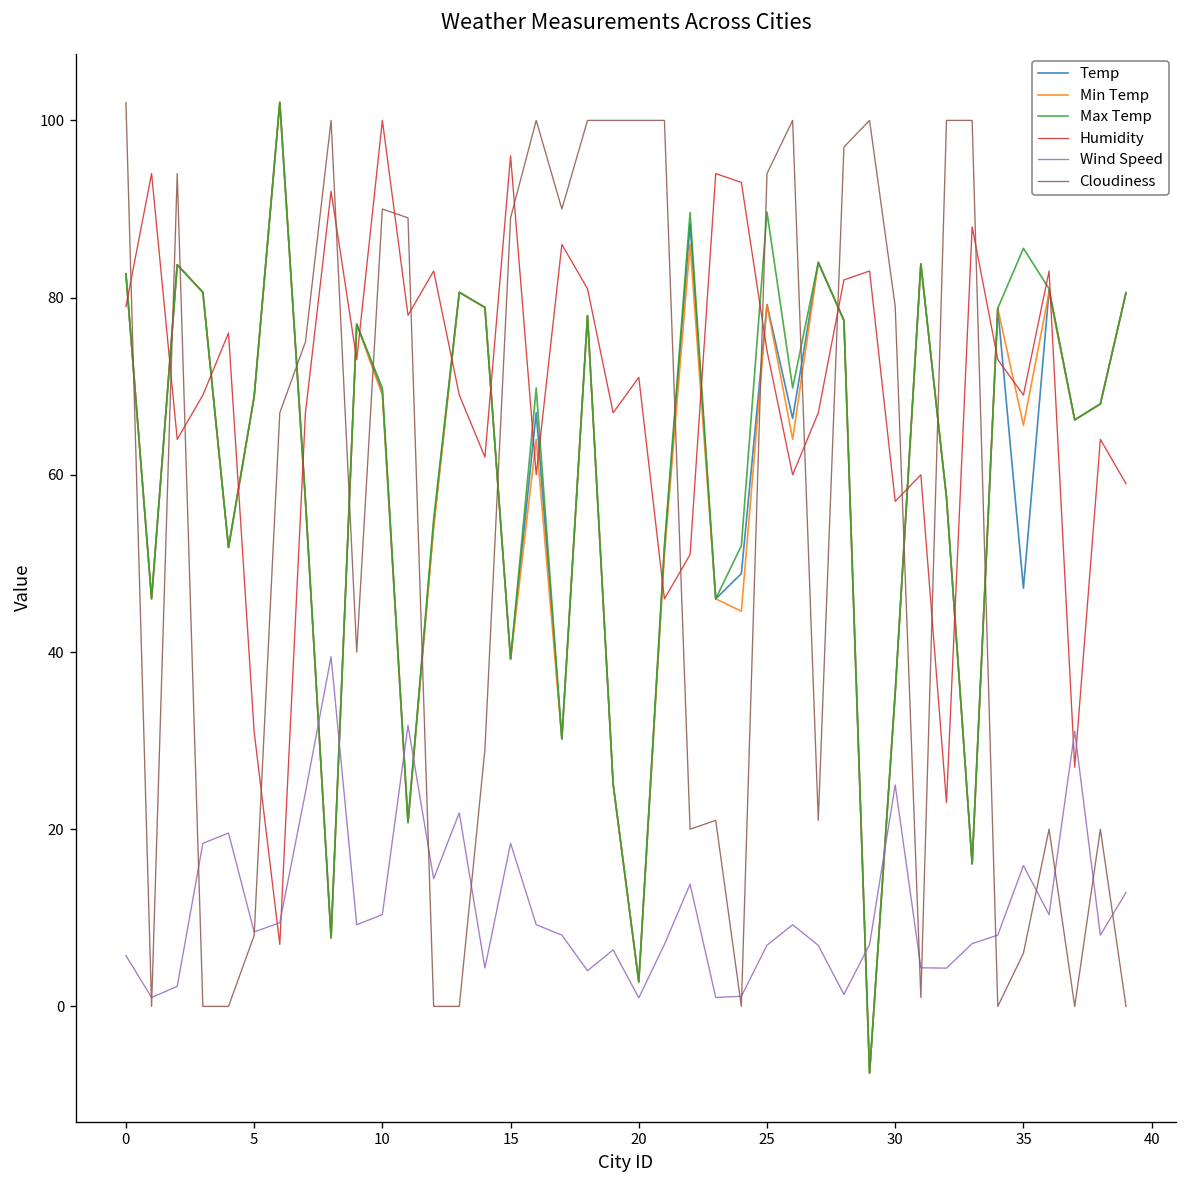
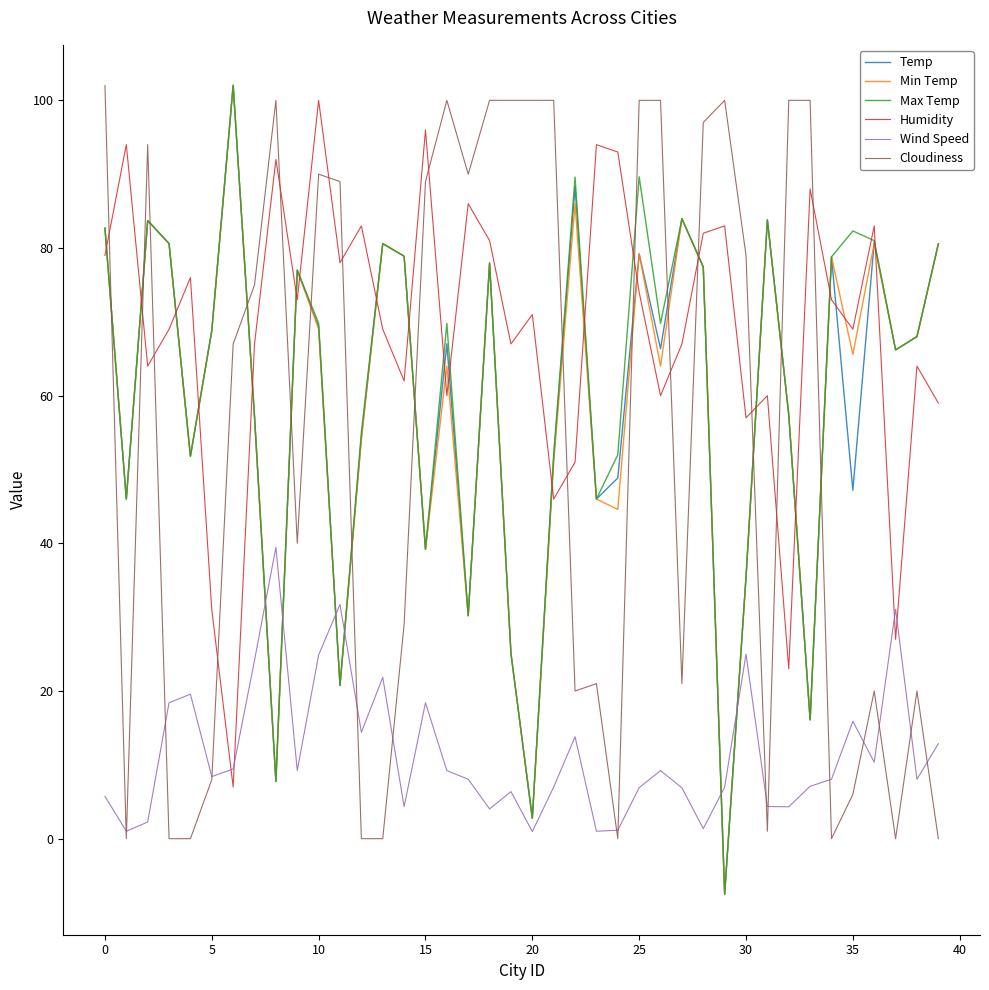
Wind Speed, 10: 10 -> 25
Cloudiness, 25: 94 -> 100
Max Temp, 35: 86 -> 82
